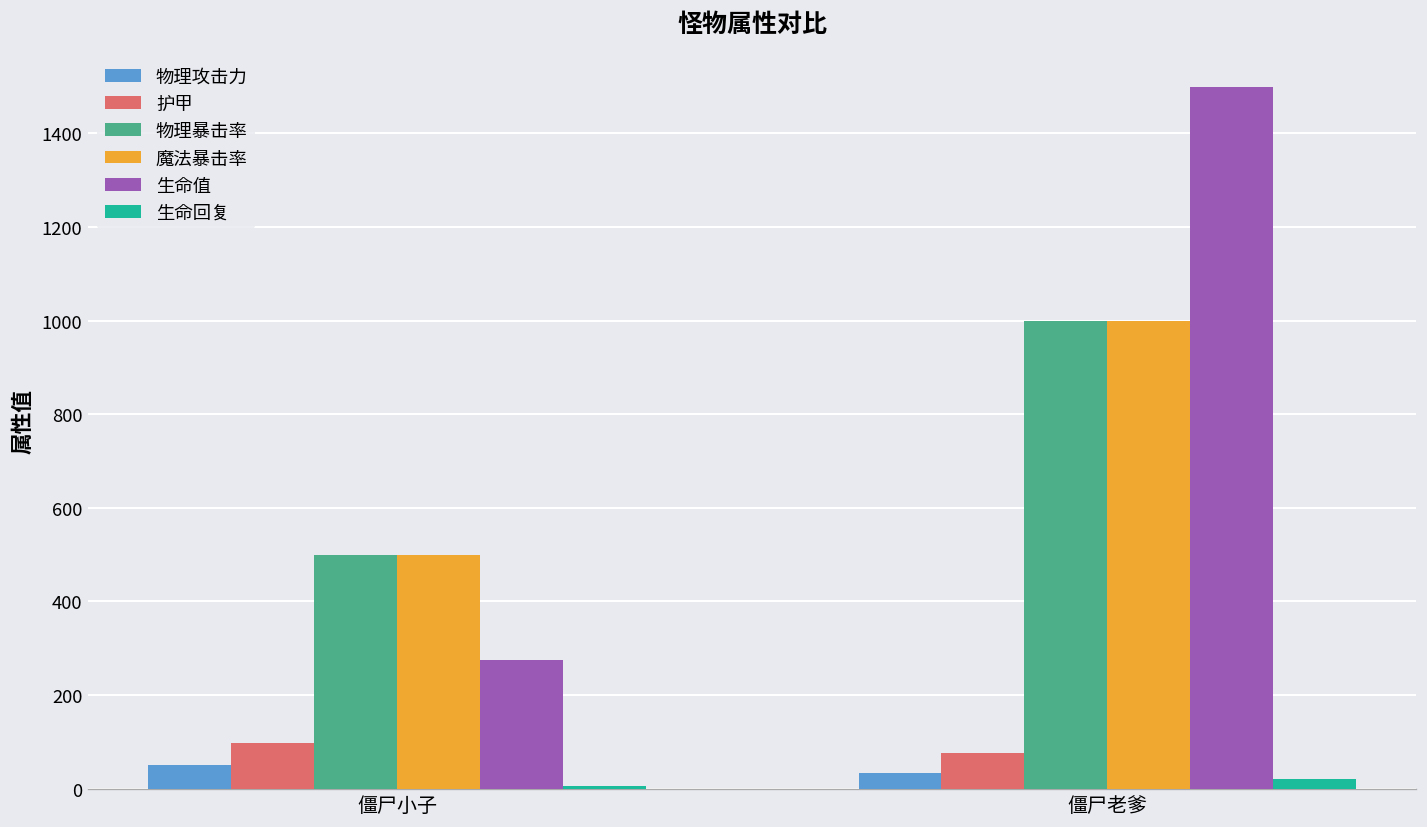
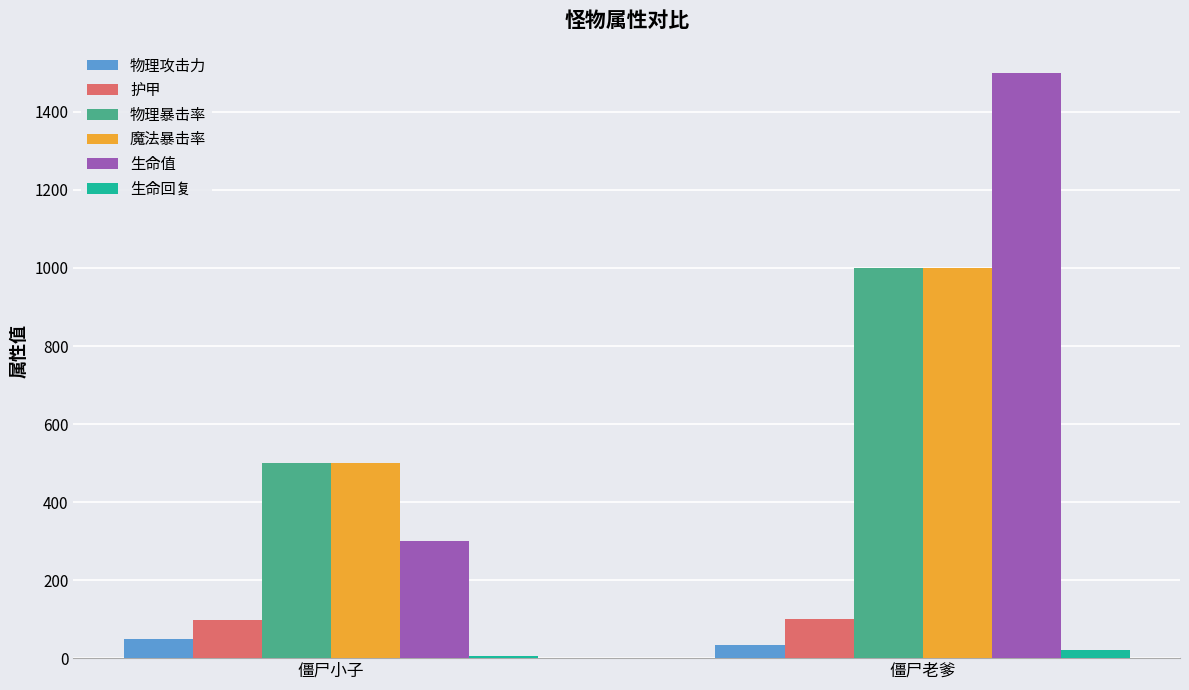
生命值, 僵尸小子: 270 -> 300
护甲, 僵尸老爹: 80 -> 100
